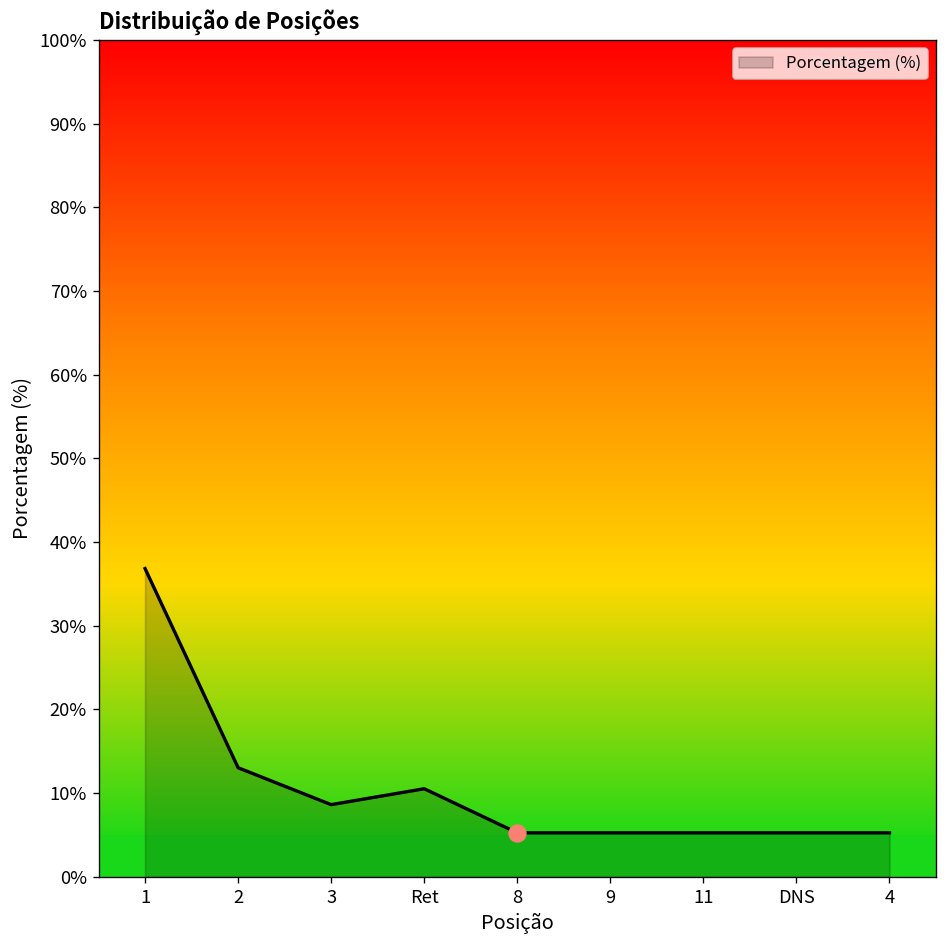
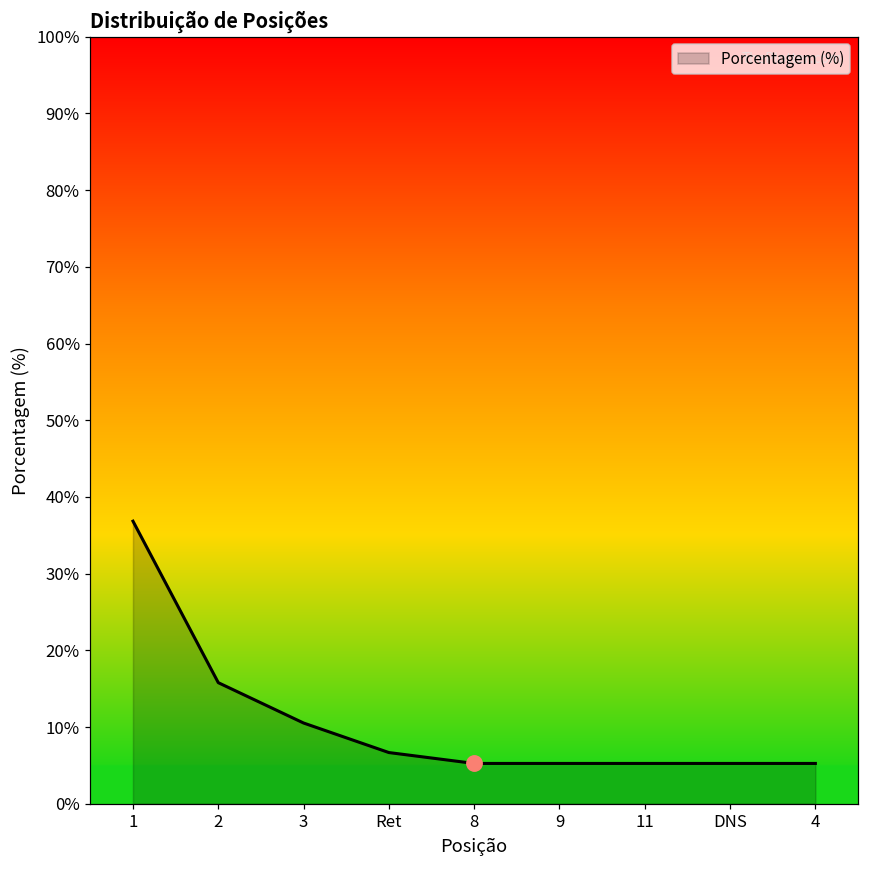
Porcentagem (%), 2: 13% -> 16%
Porcentagem (%), 3: 9% -> 11%
Porcentagem (%), Ret: 11% -> 7%
